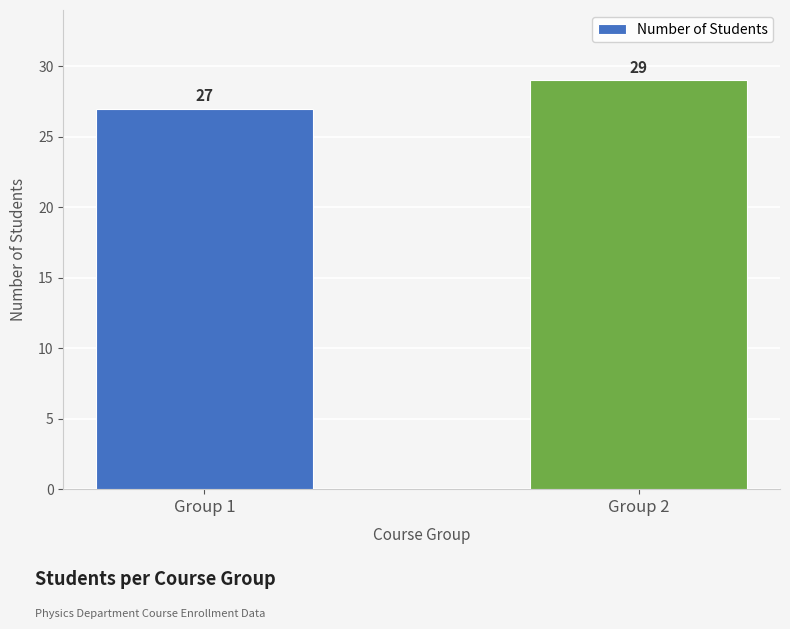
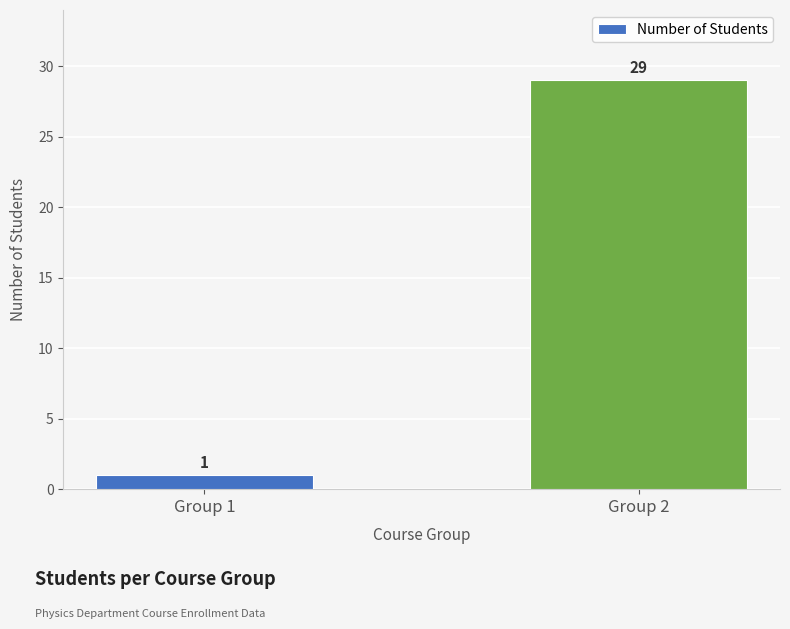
Group 1: 27 -> 1
